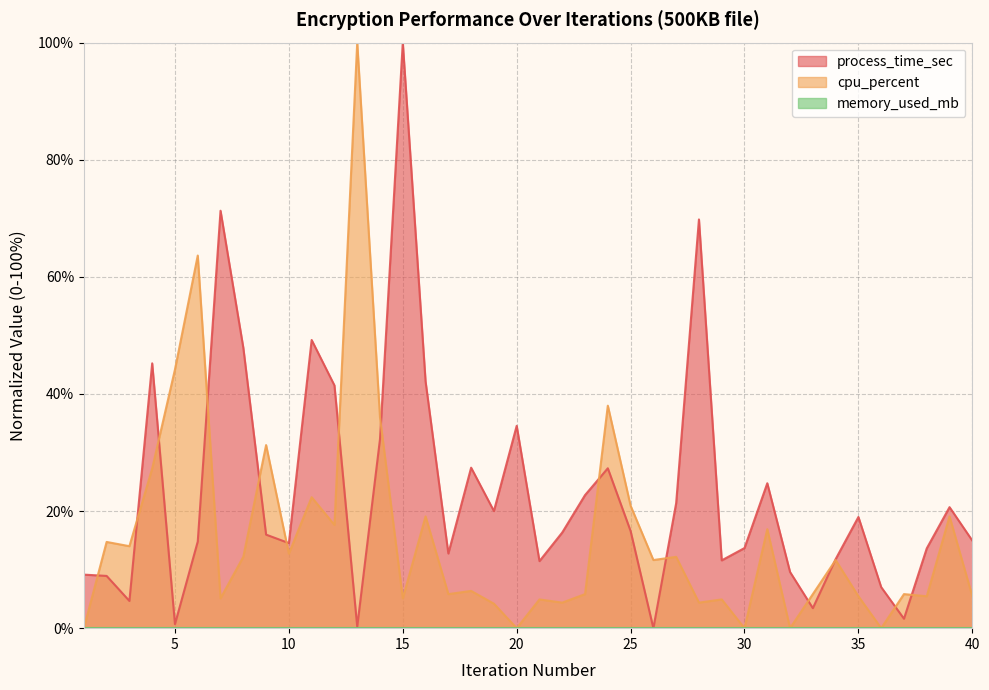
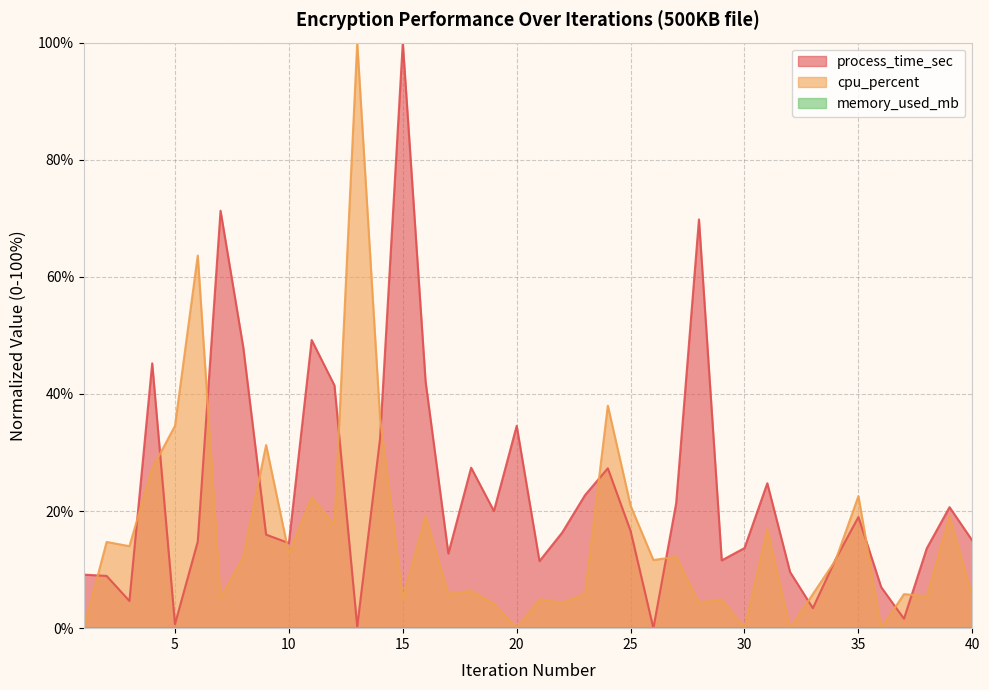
cpu_percent, 5: 44% -> 35%
cpu_percent, 35: 5% -> 23%
